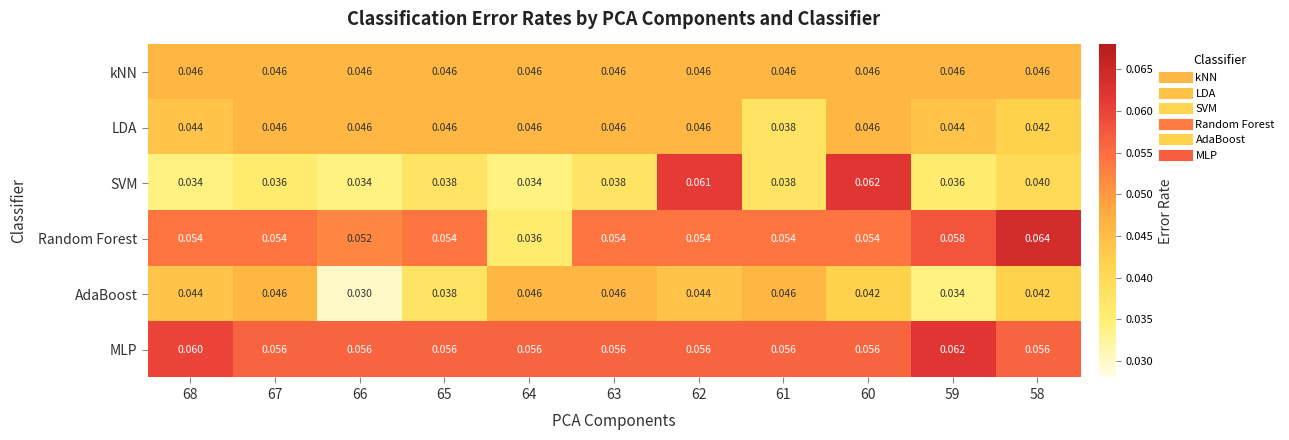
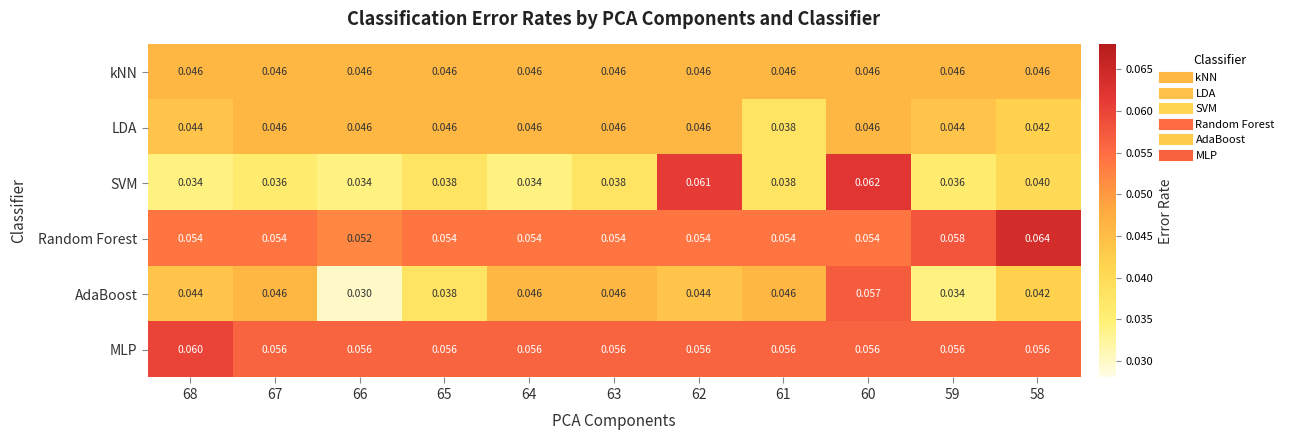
Random Forest, 64: 0.036 -> 0.054
AdaBoost, 60: 0.042 -> 0.057
MLP, 59: 0.062 -> 0.056
